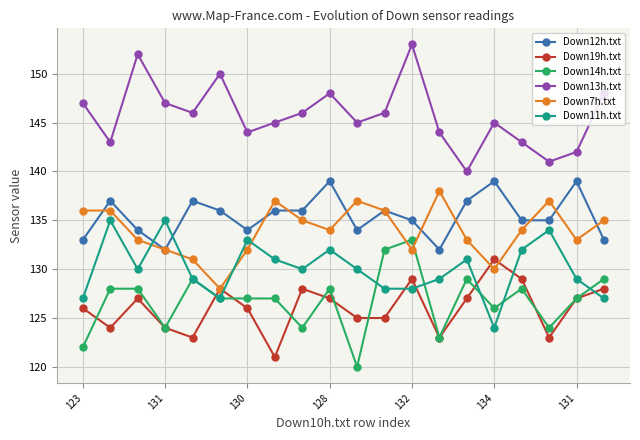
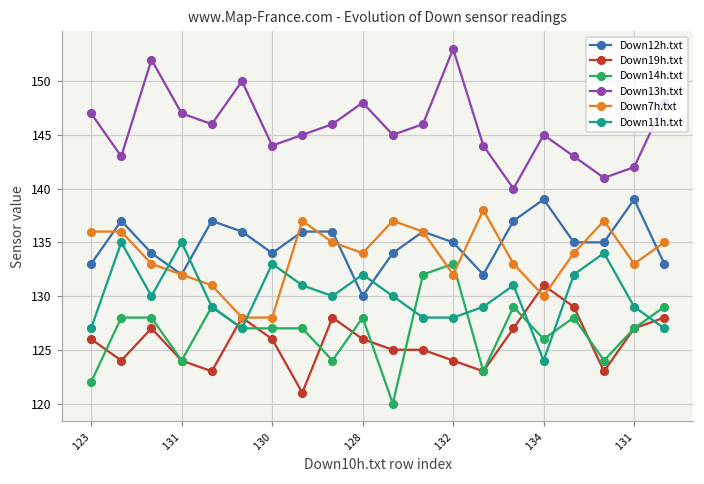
Down7h.txt, 130: 132 -> 128
Down12h.txt, 128: 139 -> 130
Down19h.txt, 128: 127 -> 126
Down19h.txt, 132: 129 -> 124
